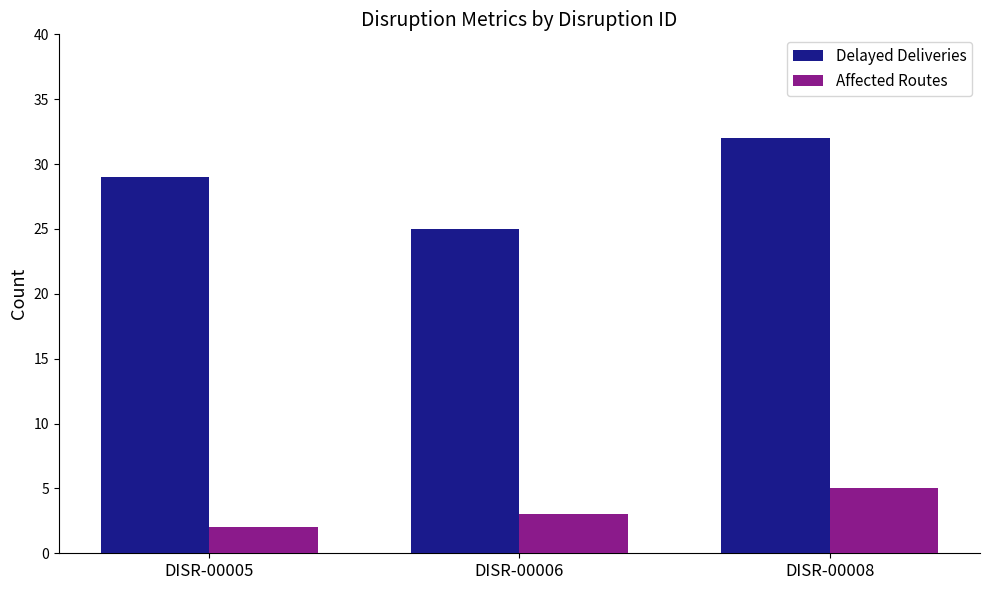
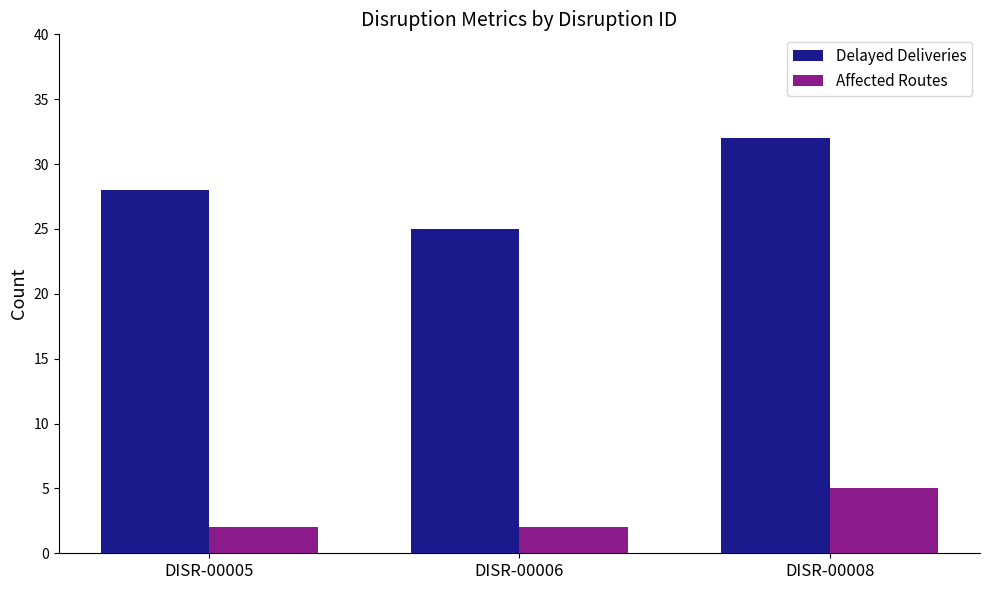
Delayed Deliveries, DISR-00005: 29 -> 28
Affected Routes, DISR-00006: 3 -> 2
